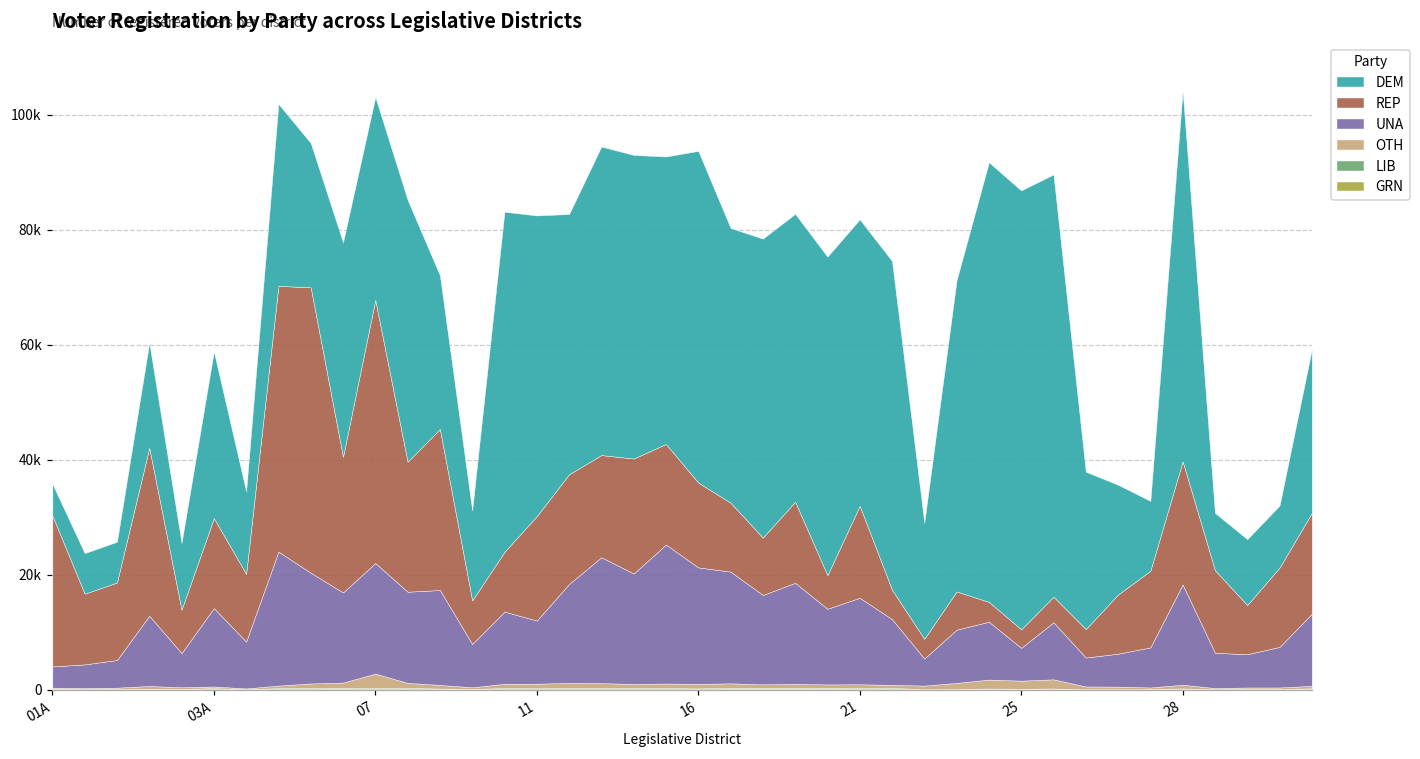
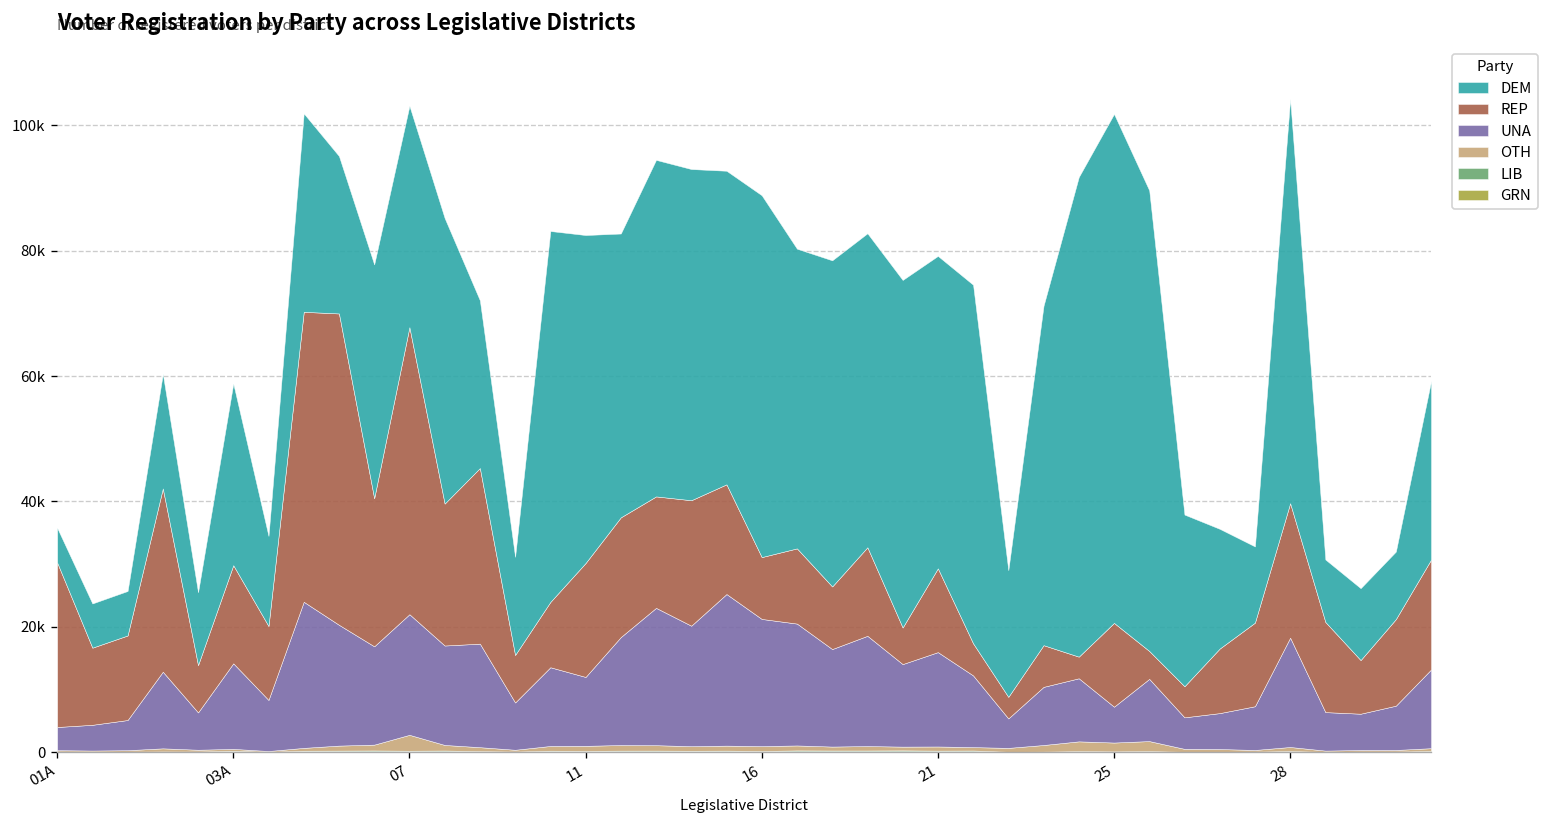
REP, 16: 15000 -> 10000
REP, 21: 16000 -> 13000
REP, 25: 3000 -> 13000
DEM, 25: 76000 -> 81000
